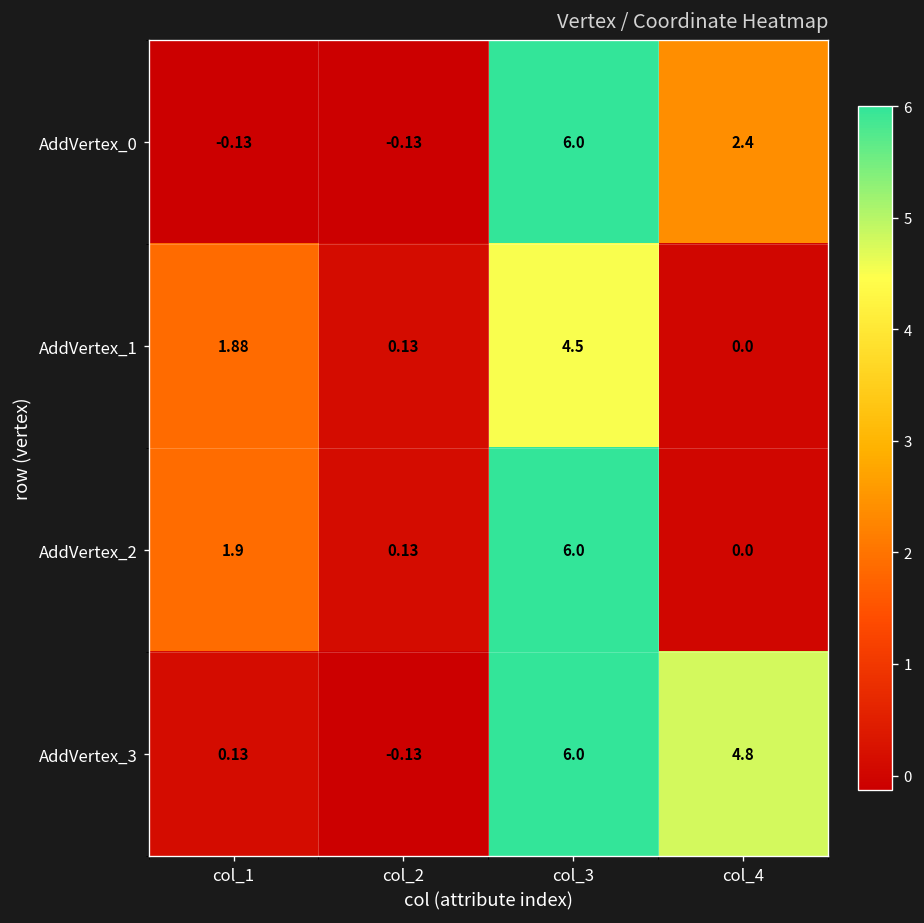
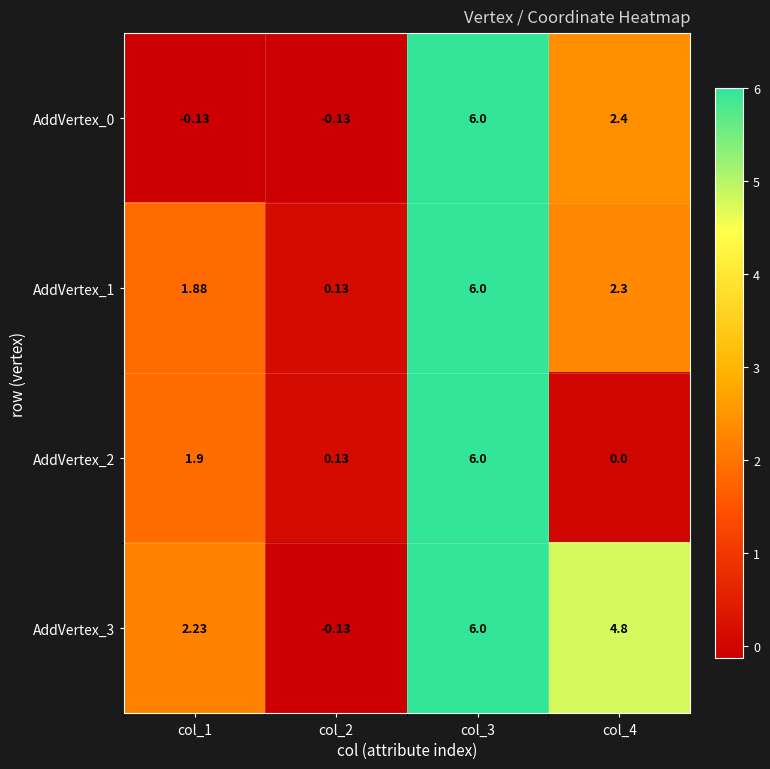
AddVertex_1, col_3: 4.5 -> 6.0
AddVertex_1, col_4: 0.0 -> 2.3
AddVertex_3, col_1: 0.13 -> 2.23
